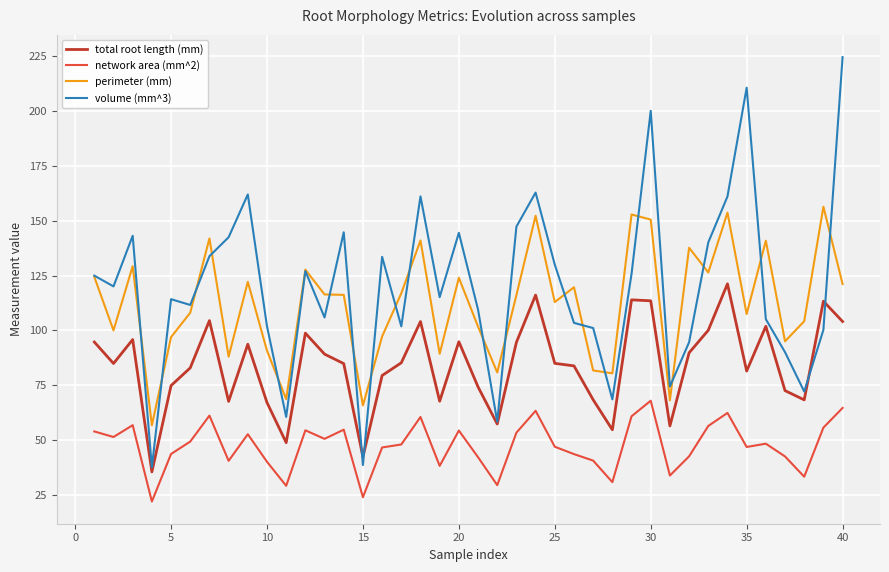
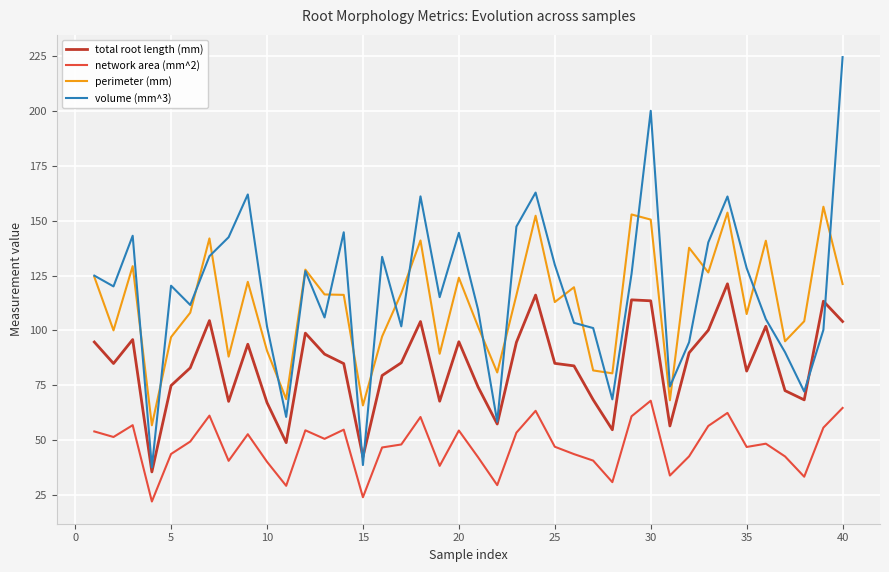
volume (mm^3), 5: 114 -> 120
volume (mm^3), 35: 211 -> 128
